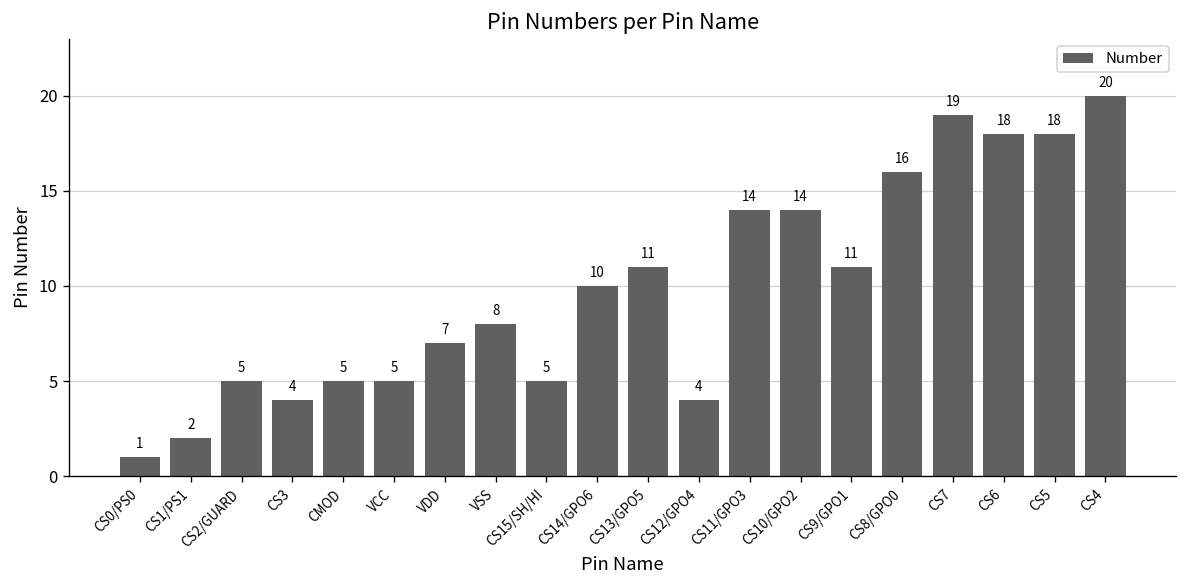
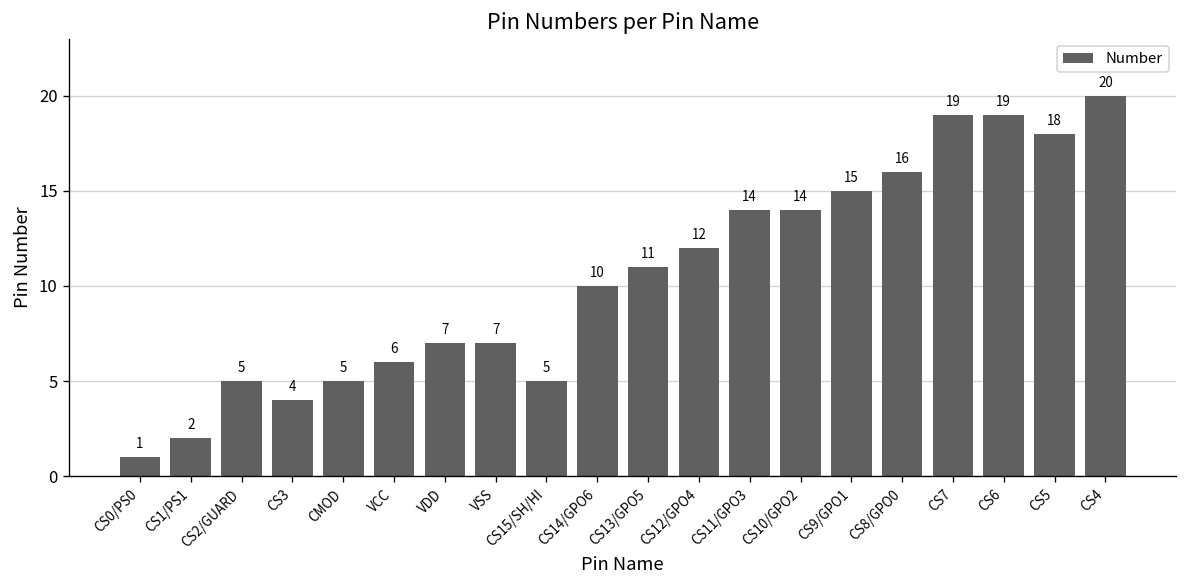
VCC: 5 -> 6
VSS: 8 -> 7
CS12/GPO4: 4 -> 12
CS9/GPO1: 11 -> 15
CS6: 18 -> 19
